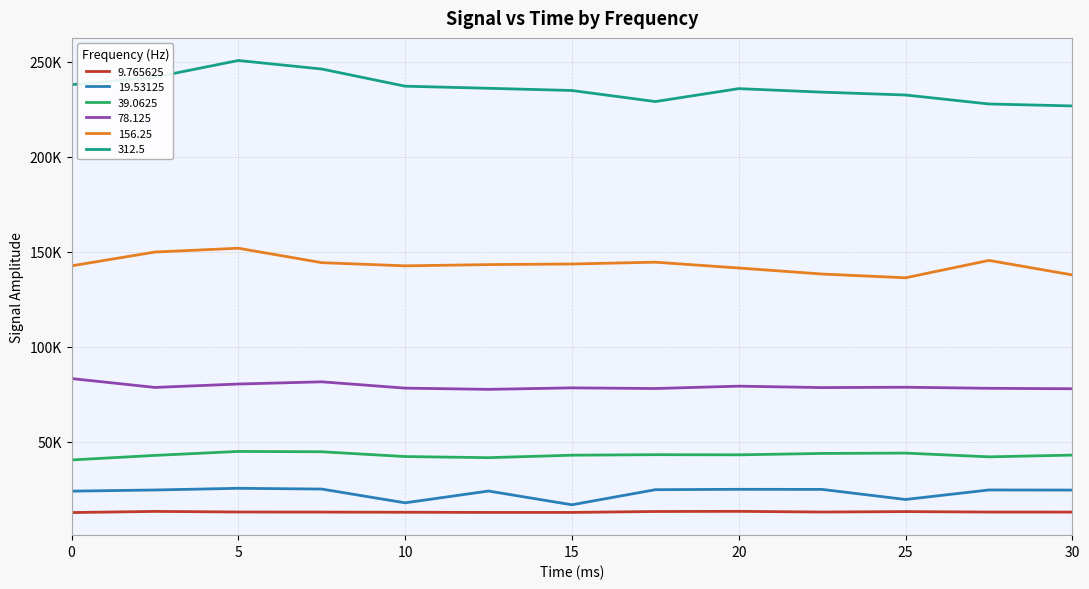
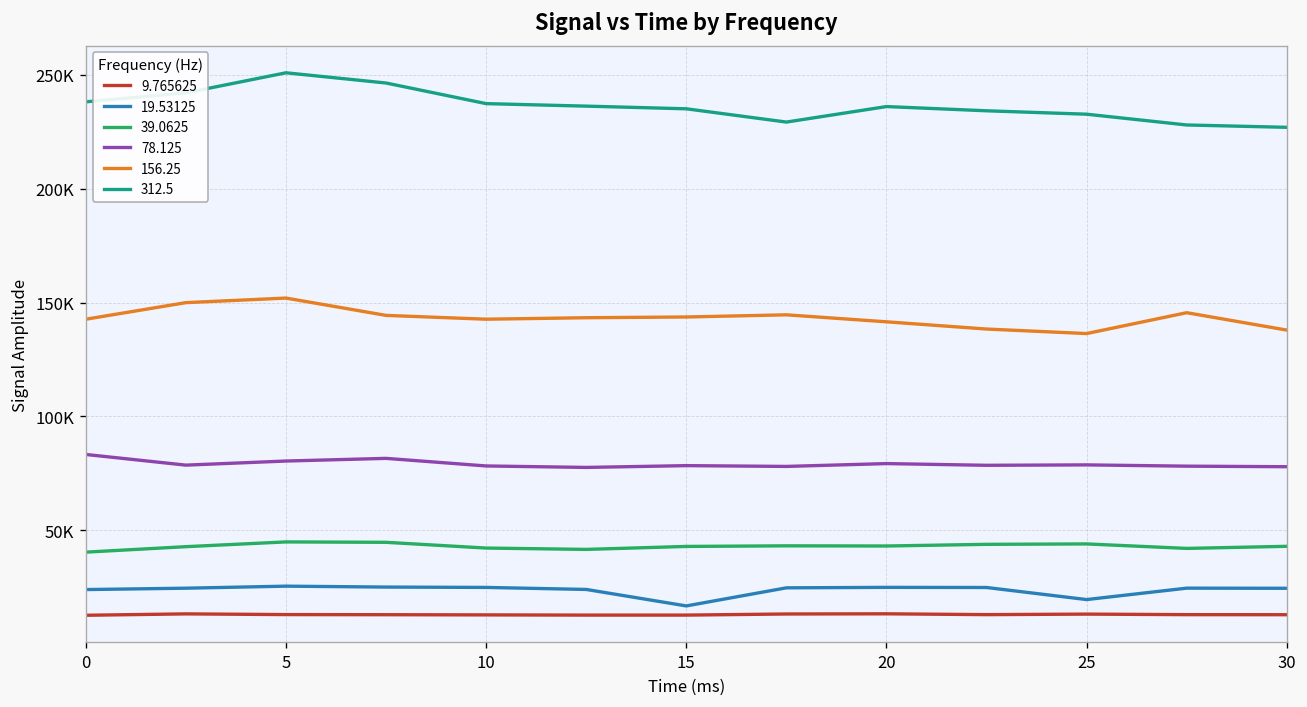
19.53125, 10: 18000 -> 25000
